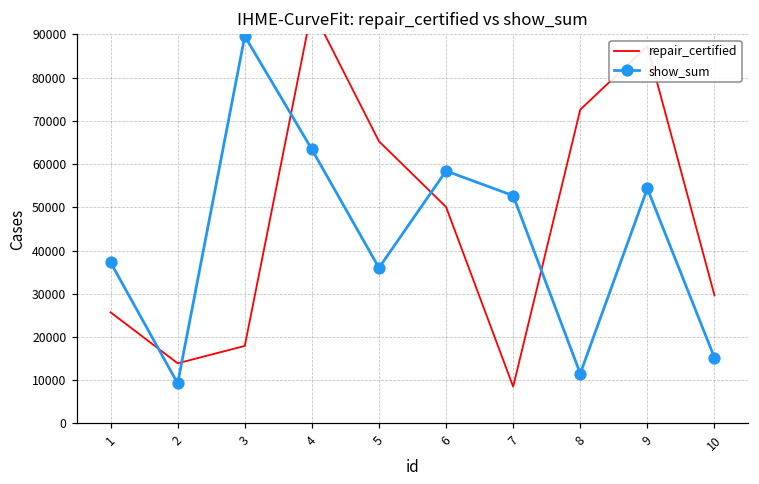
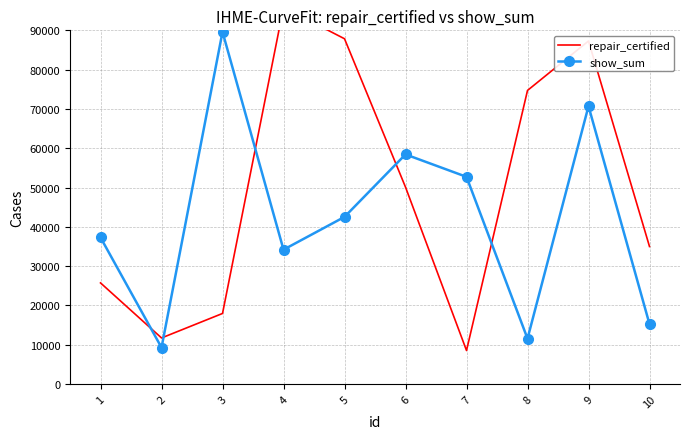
repair_certified, 2: 14000 -> 12000
show_sum, 4: 63000 -> 34000
repair_certified, 5: 65000 -> 88000
show_sum, 5: 36000 -> 43000
repair_certified, 8: 73000 -> 75000
show_sum, 9: 54000 -> 71000
repair_certified, 10: 30000 -> 35000
